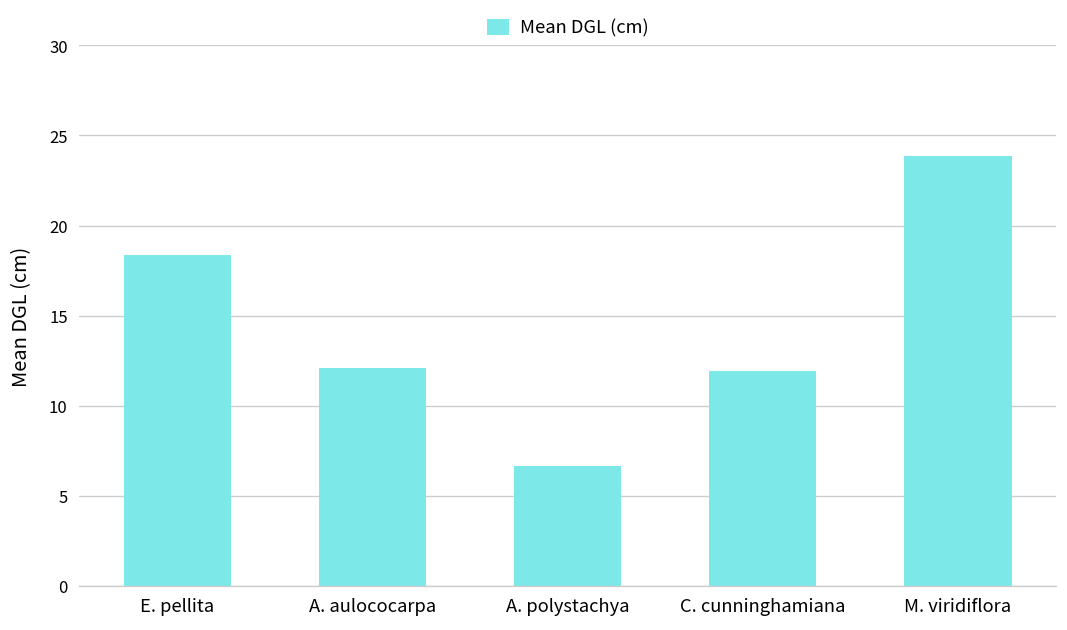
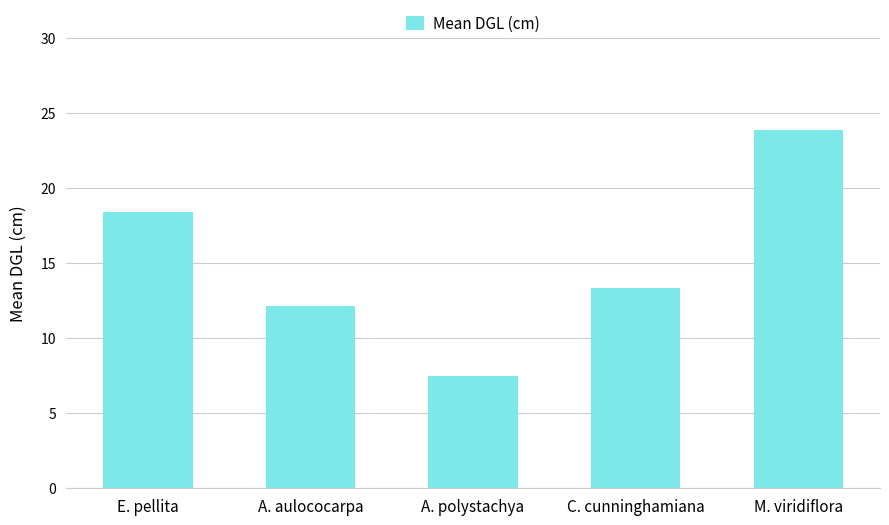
A. polystachya: 6.7 -> 7.5
C. cunninghamiana: 11.9 -> 13.4
